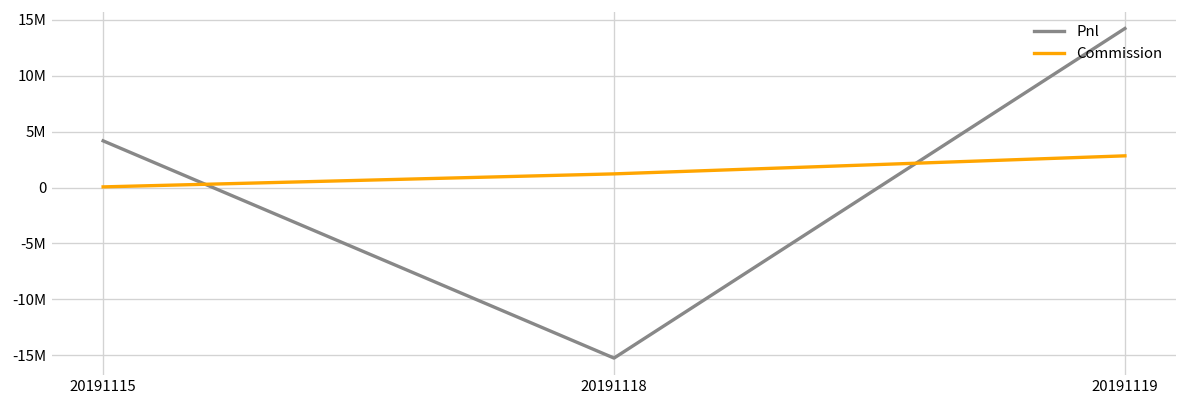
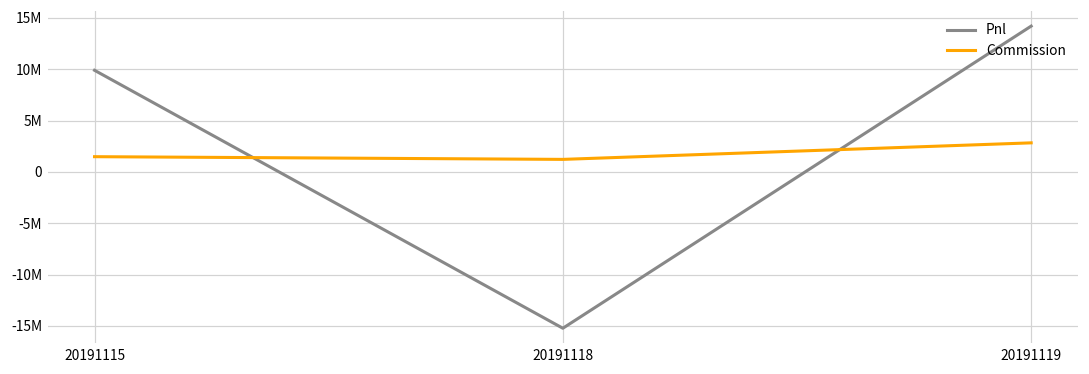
Pnl, 20191115: 4000000 -> 10000000
Commission, 20191115: 0 -> 1000000
